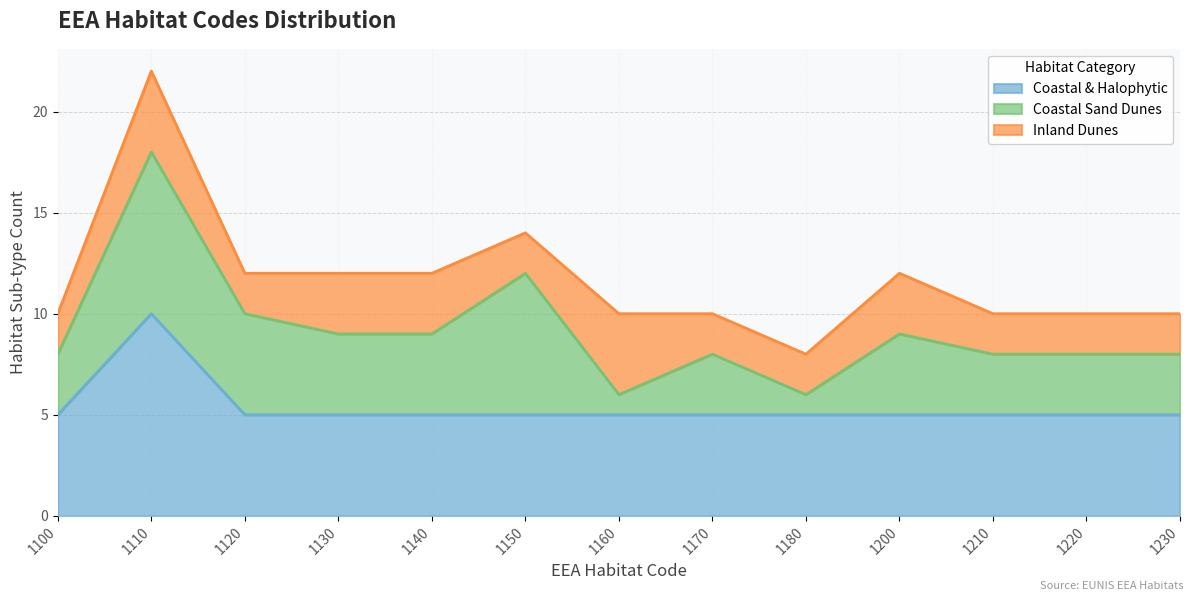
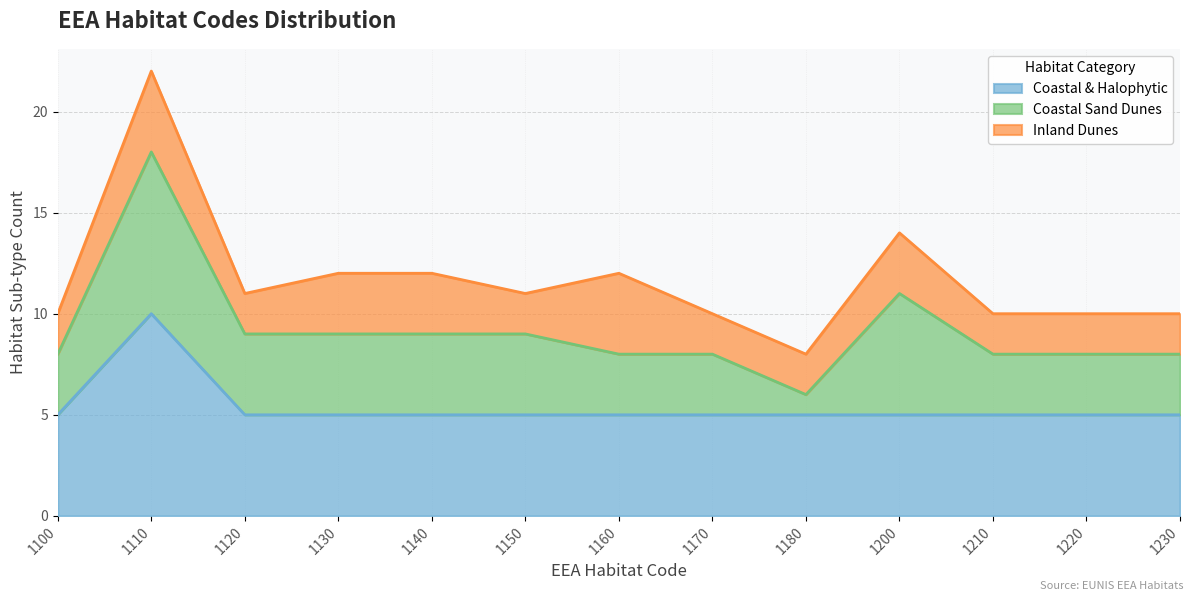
Coastal Sand Dunes, 1120: 5 -> 4
Coastal Sand Dunes, 1150: 7 -> 4
Coastal Sand Dunes, 1160: 1 -> 3
Coastal Sand Dunes, 1200: 4 -> 6
